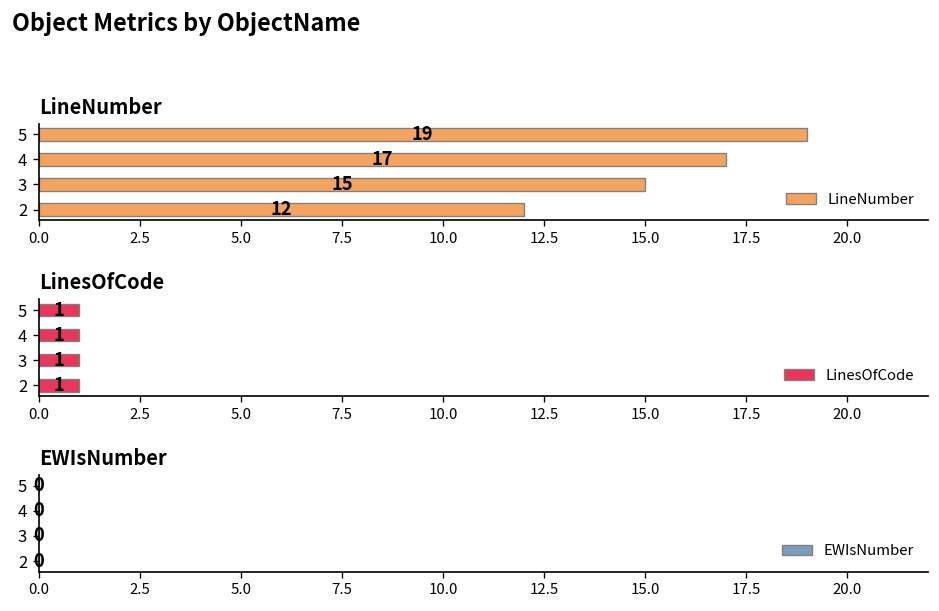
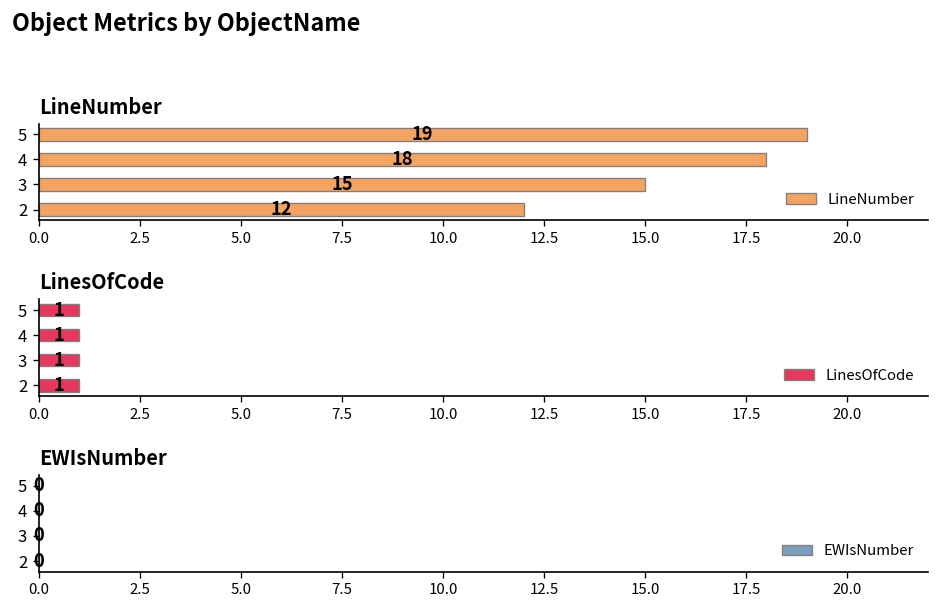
LineNumber, 4: 17 -> 18
